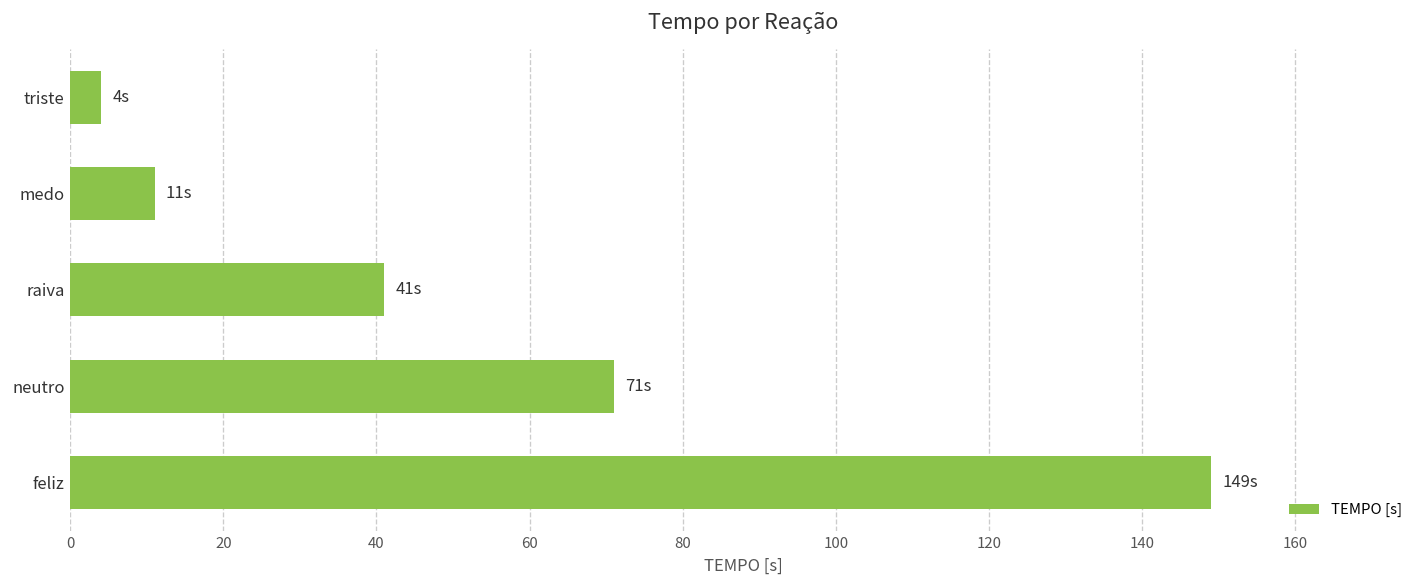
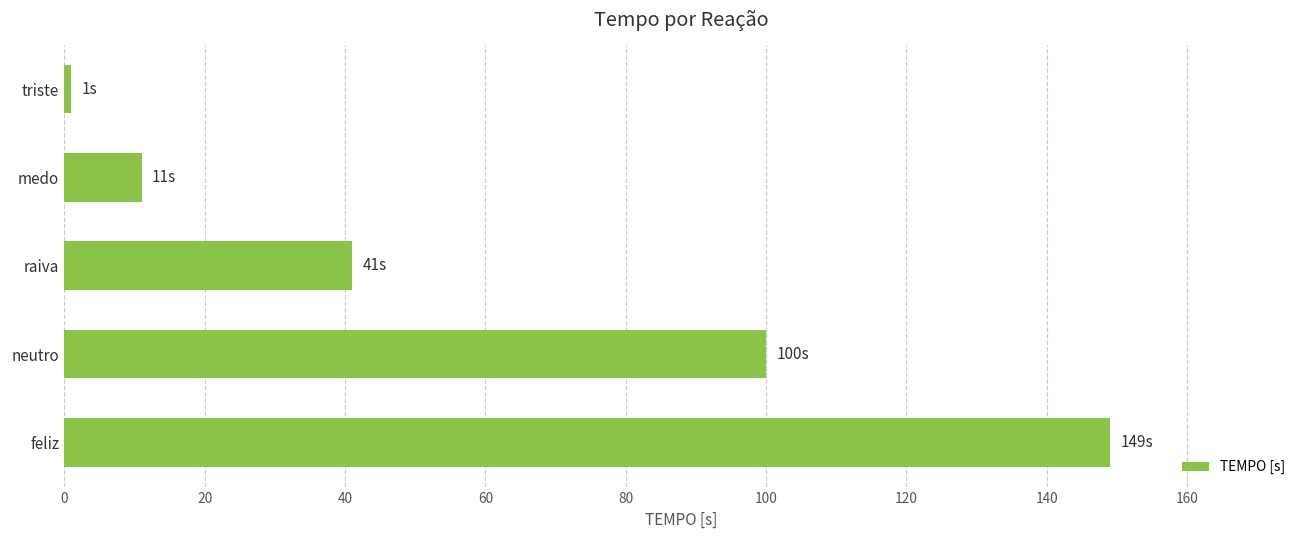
triste: 4s -> 1s
neutro: 71s -> 100s
